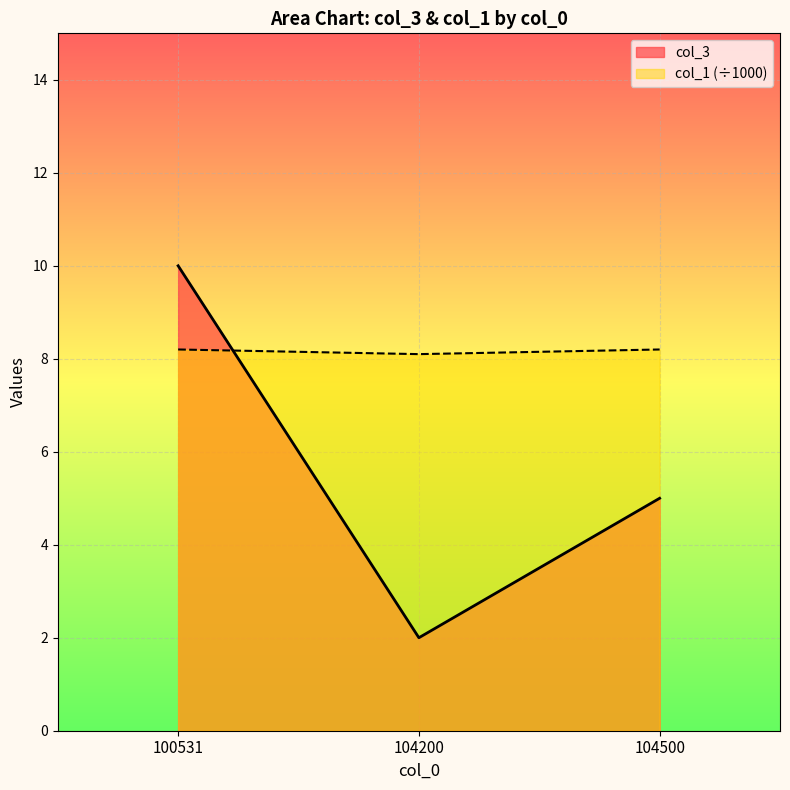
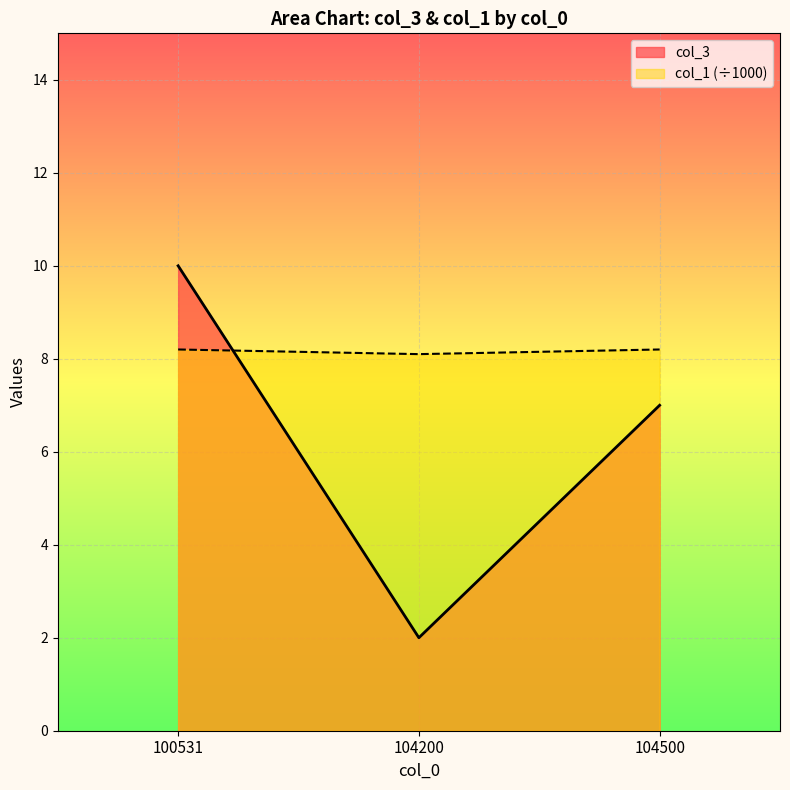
col_3, 104500: 5 -> 7
